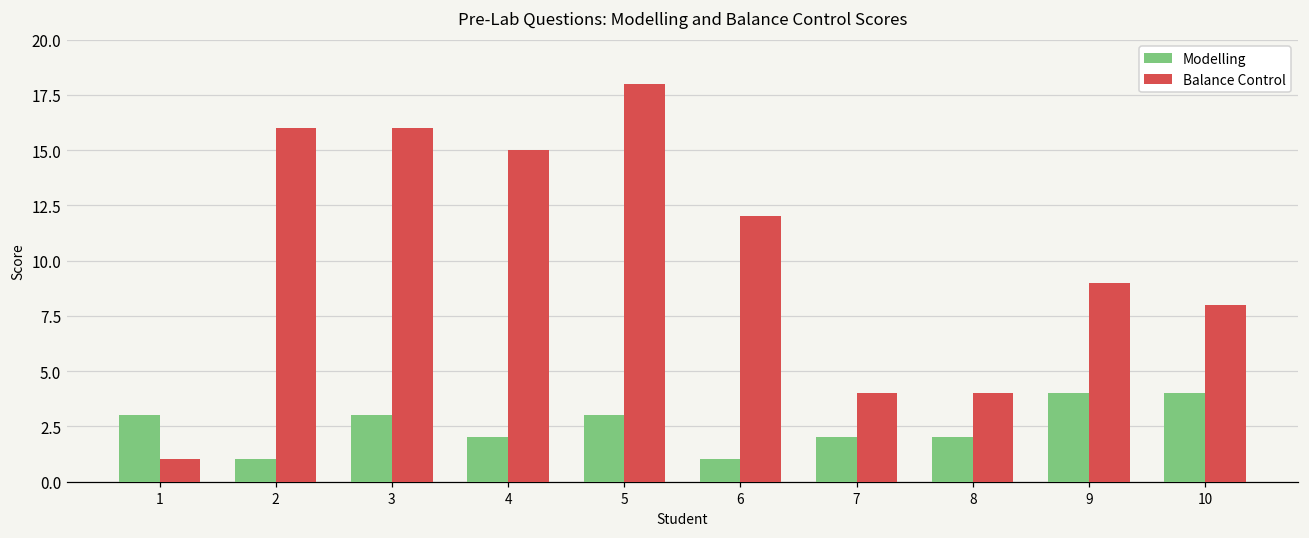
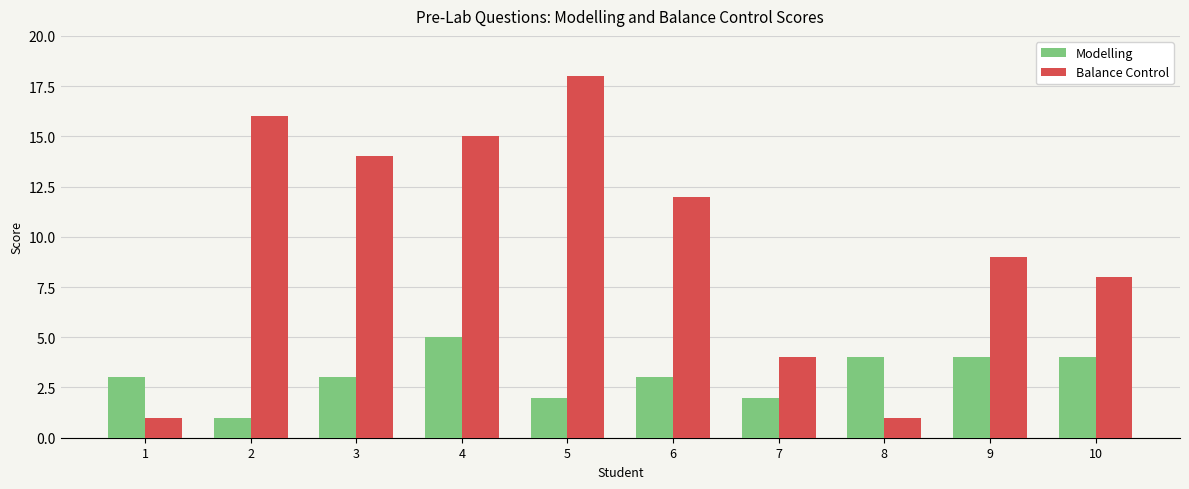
Balance Control, 3: 16 -> 14
Modelling, 4: 2 -> 5
Modelling, 5: 3 -> 2
Modelling, 6: 1 -> 3
Modelling, 8: 2 -> 4
Balance Control, 8: 4 -> 1
